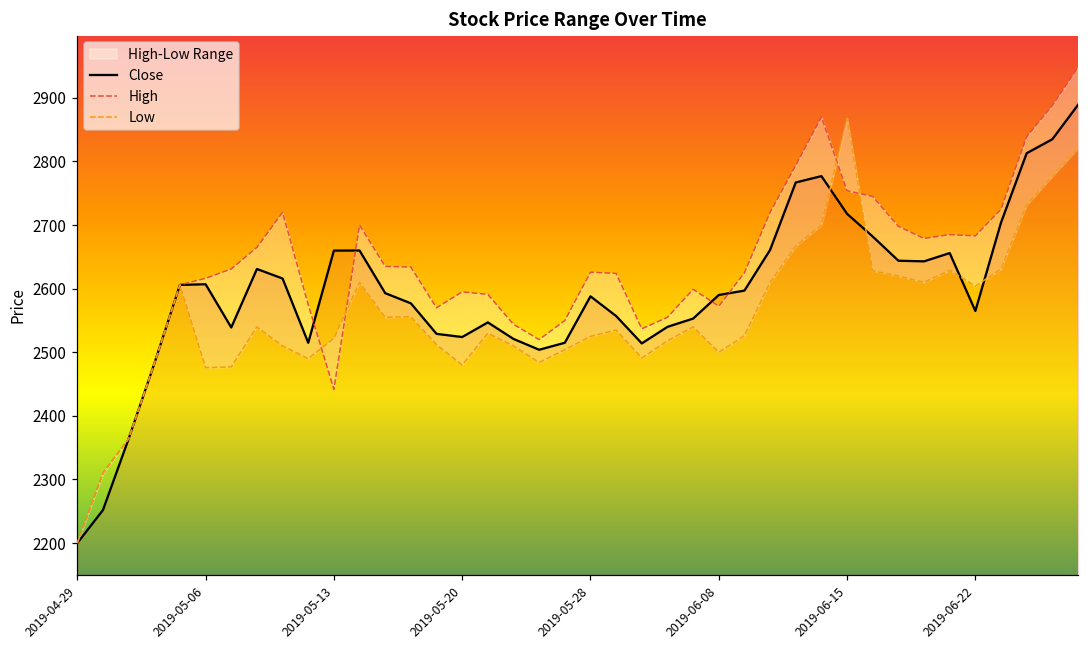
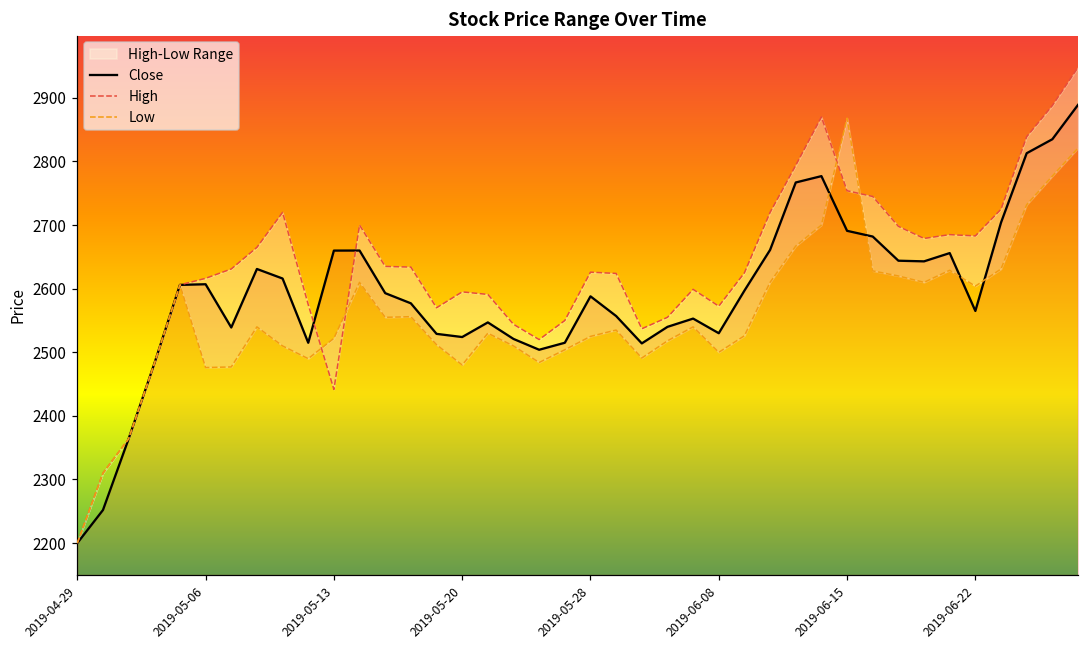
Close, 2019-06-08: 2590 -> 2530
Close, 2019-06-15: 2720 -> 2690
